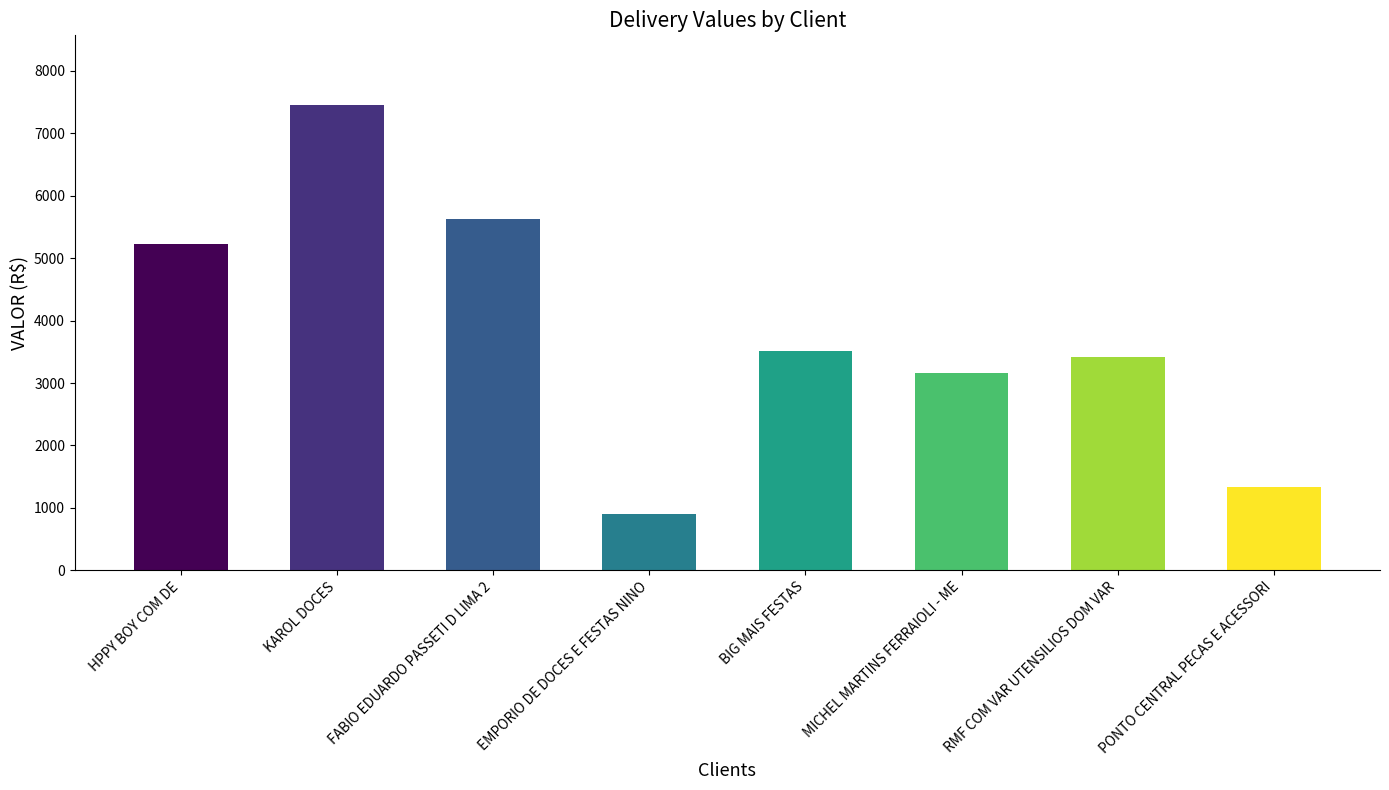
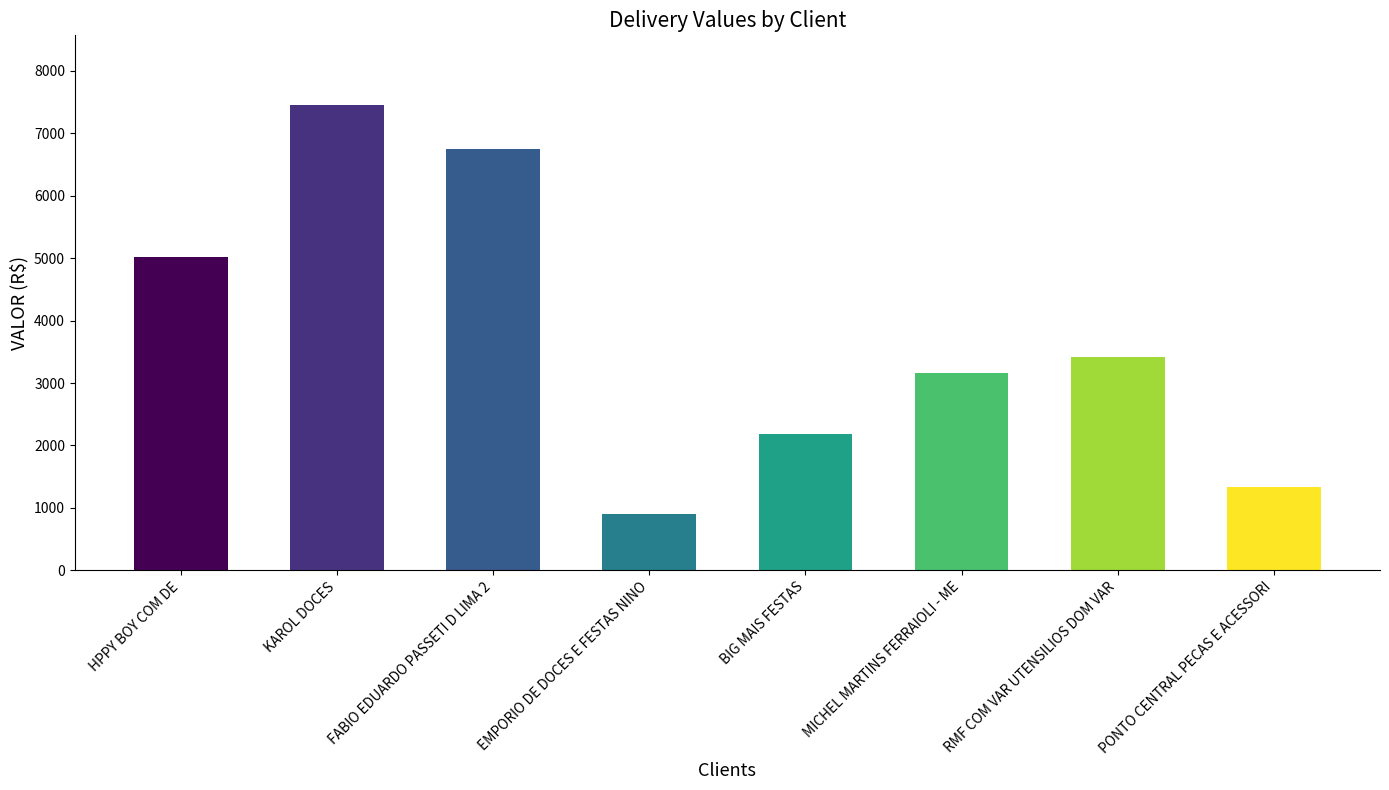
HPPY BOY COM DE: 5200 -> 5000
FABIO EDUARDO PASSETI D LIMA 2: 5600 -> 6700
BIG MAIS FESTAS: 3500 -> 2200
